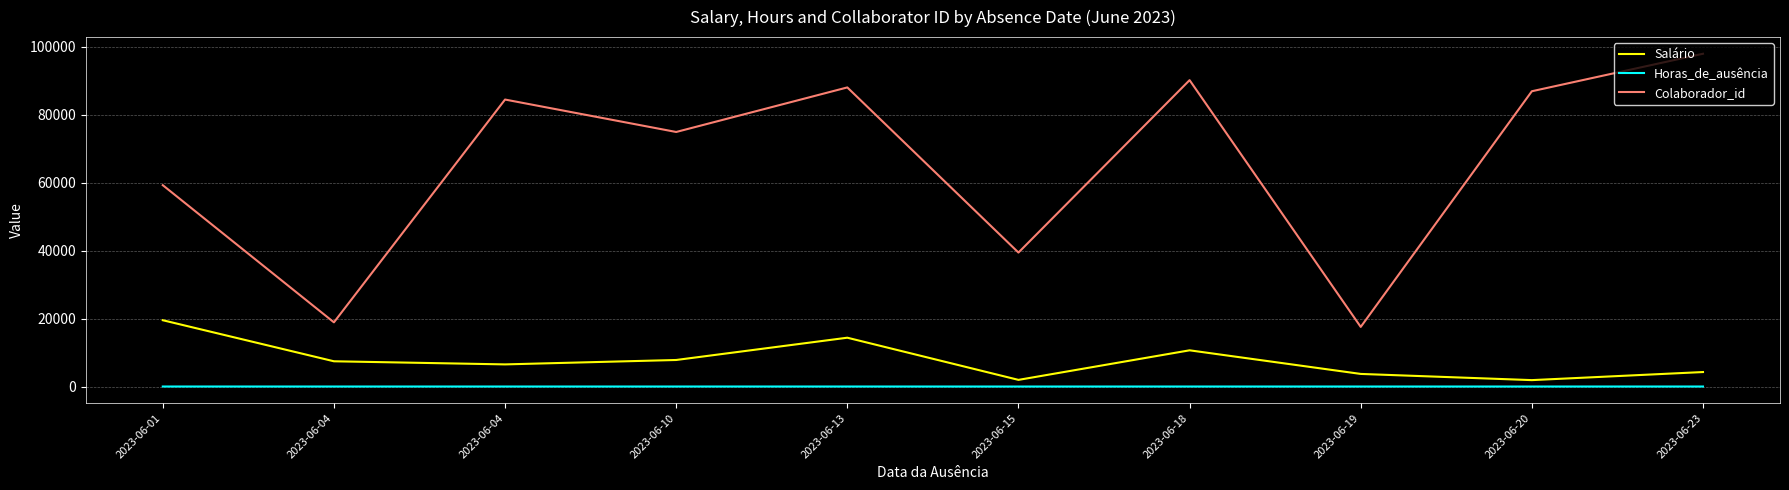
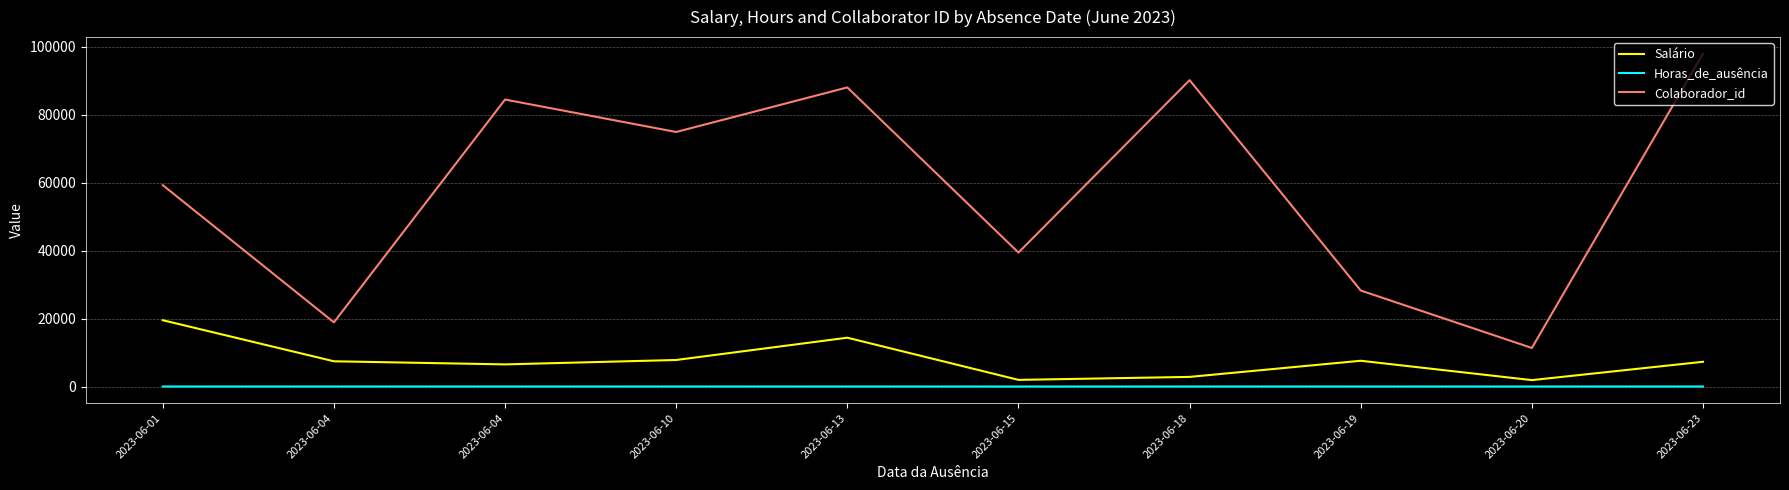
Salário, 2023-06-18: 11000 -> 3000
Salário, 2023-06-19: 4000 -> 8000
Colaborador_id, 2023-06-19: 18000 -> 28000
Colaborador_id, 2023-06-20: 87000 -> 11000
Salário, 2023-06-23: 4000 -> 7000
